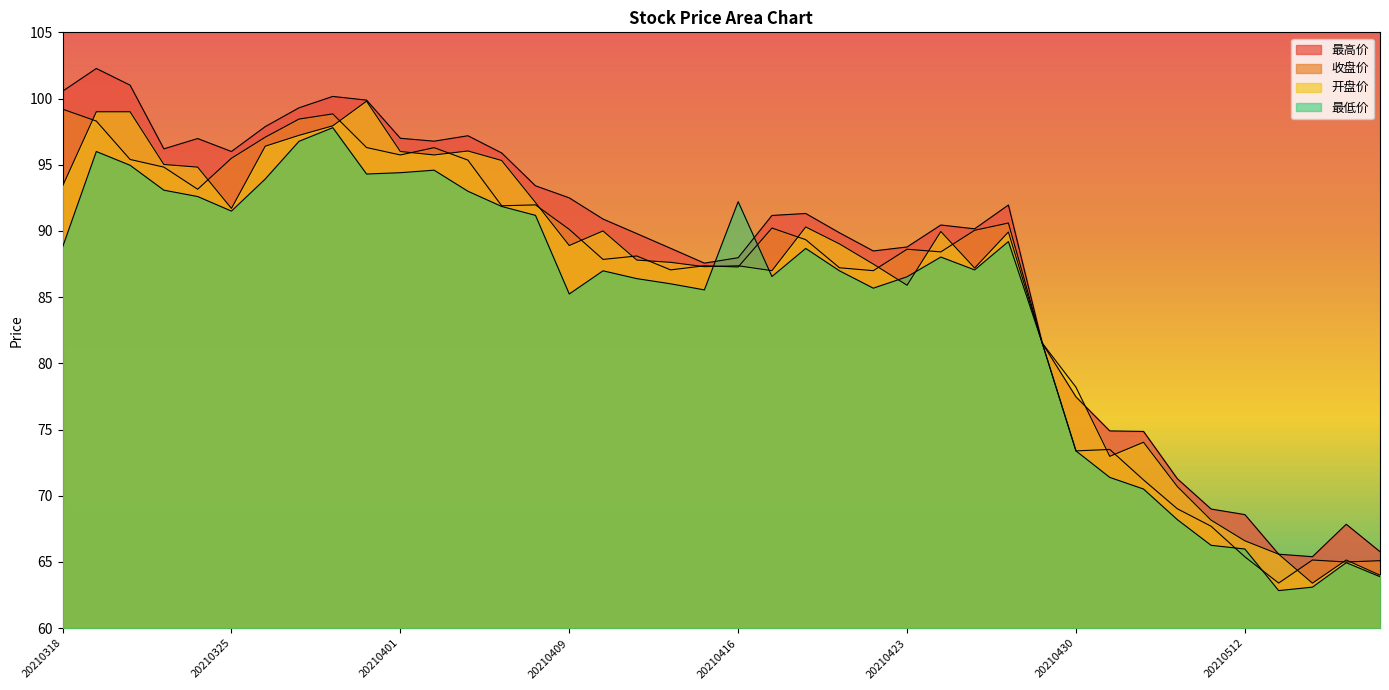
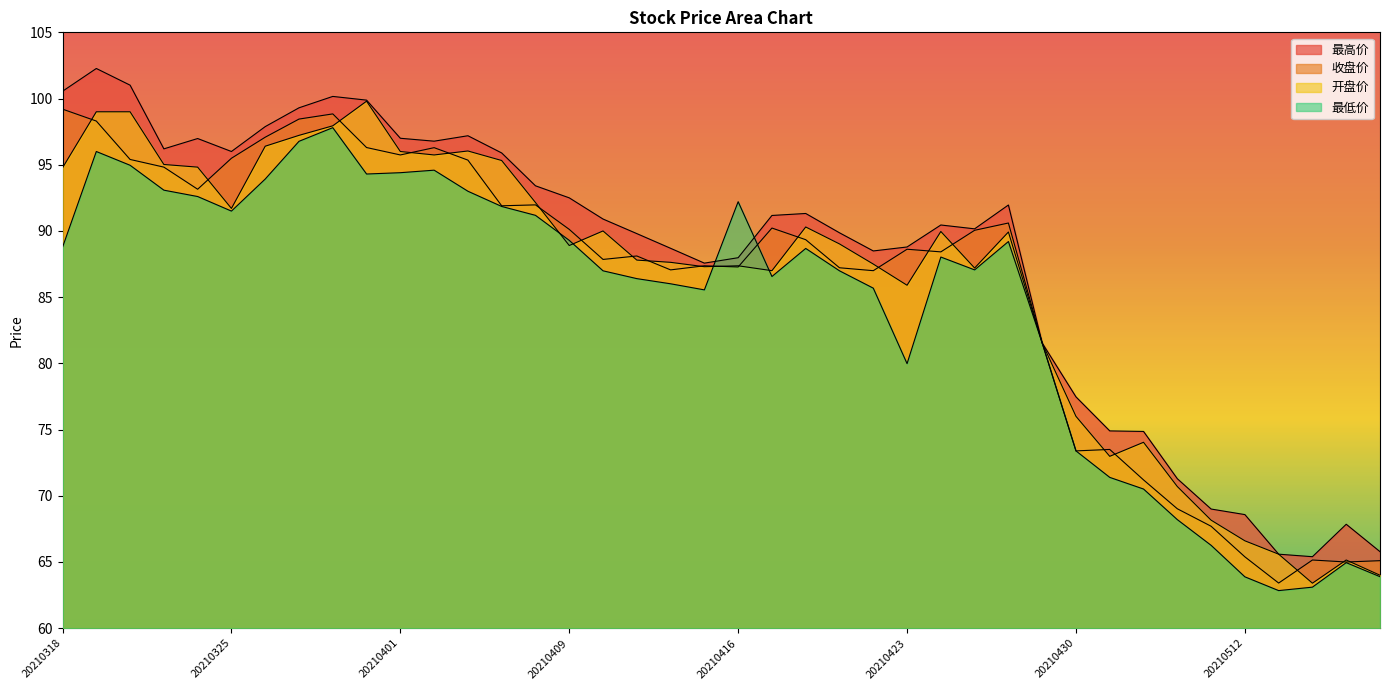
开盘价, 20210318: 93.4 -> 94.8
最低价, 20210409: 85.2 -> 89.3
最低价, 20210423: 86.5 -> 80.0
开盘价, 20210430: 78.2 -> 76.0
最低价, 20210512: 66.0 -> 63.9
